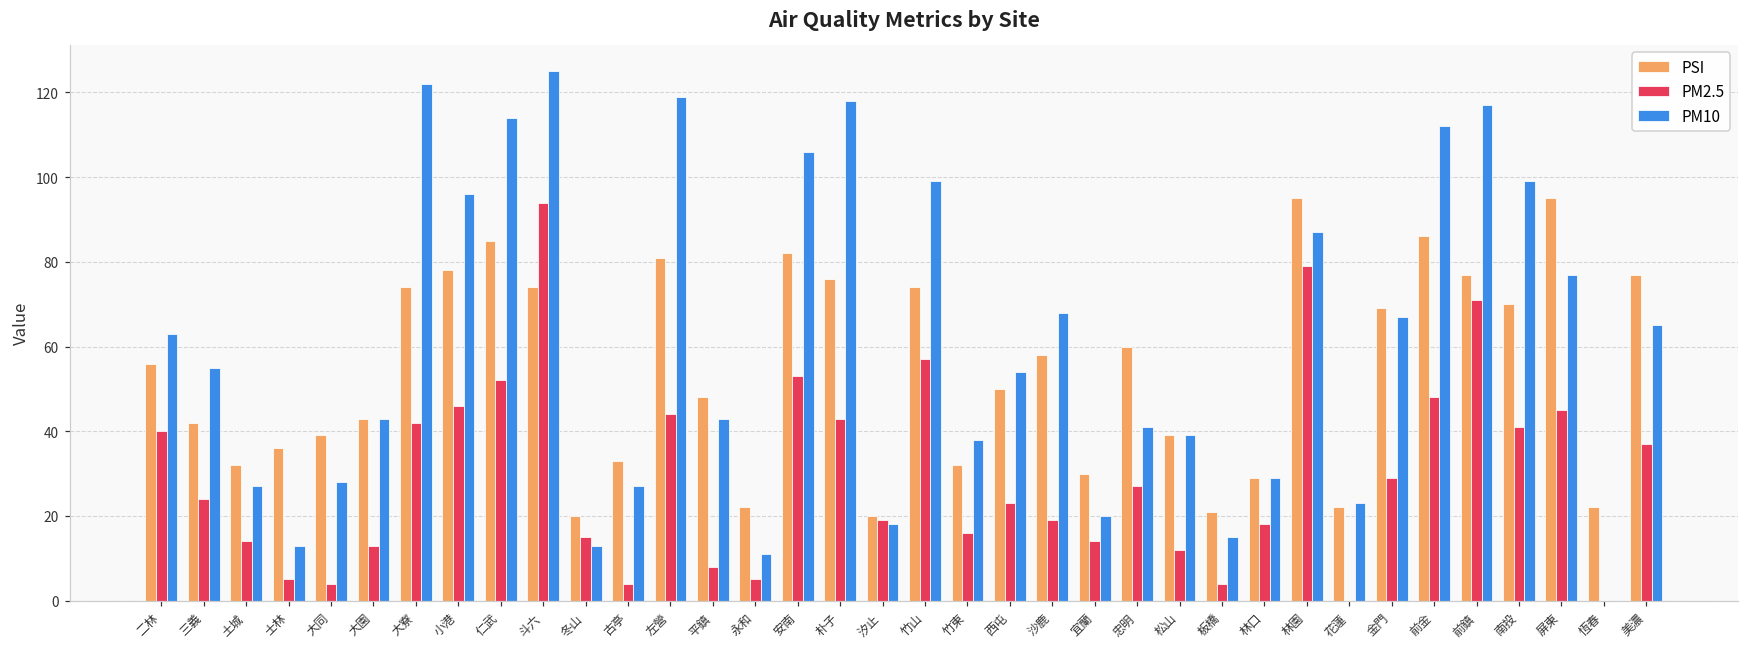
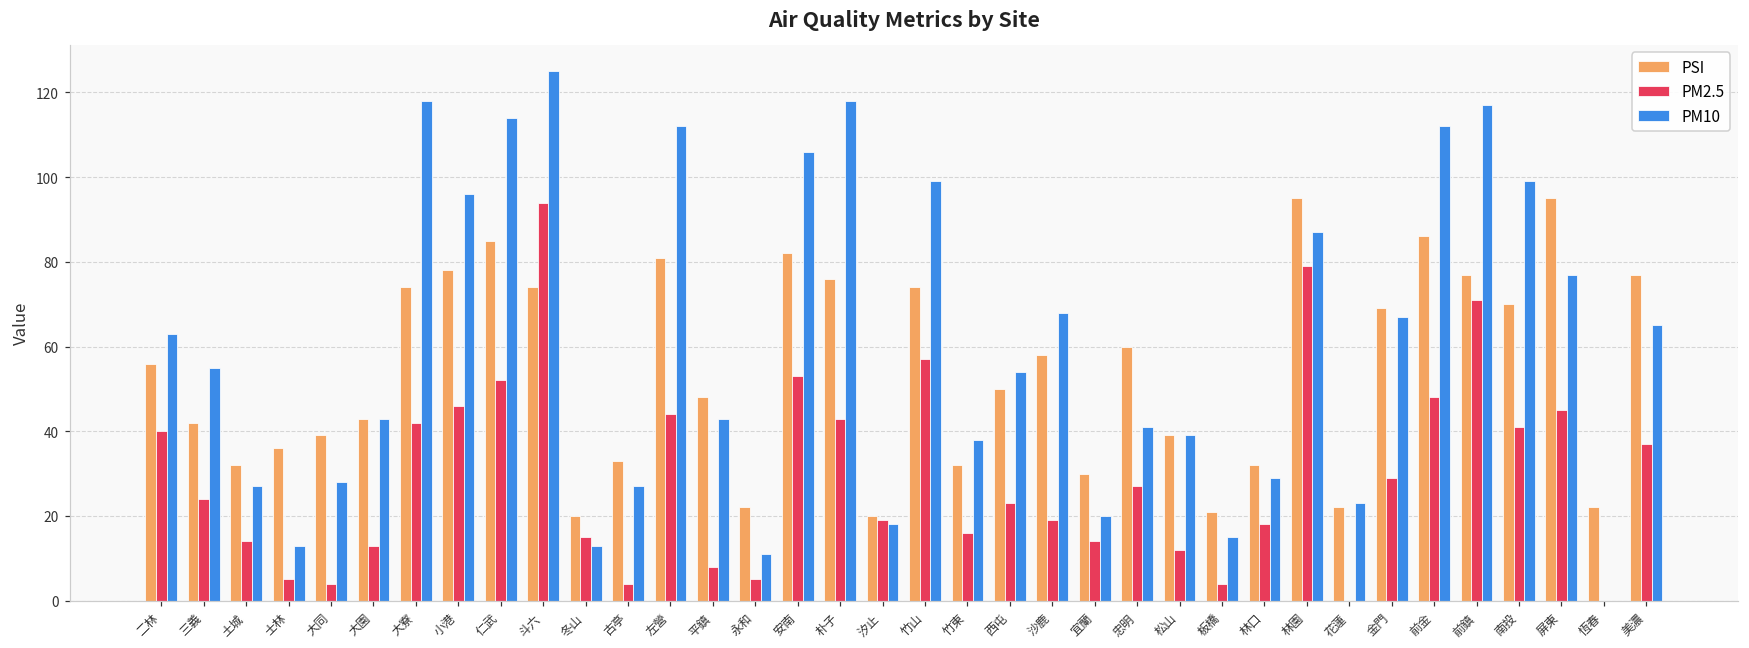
PM10, 大寮: 122 -> 118
PM10, 左營: 119 -> 112
PSI, 林口: 29 -> 32
